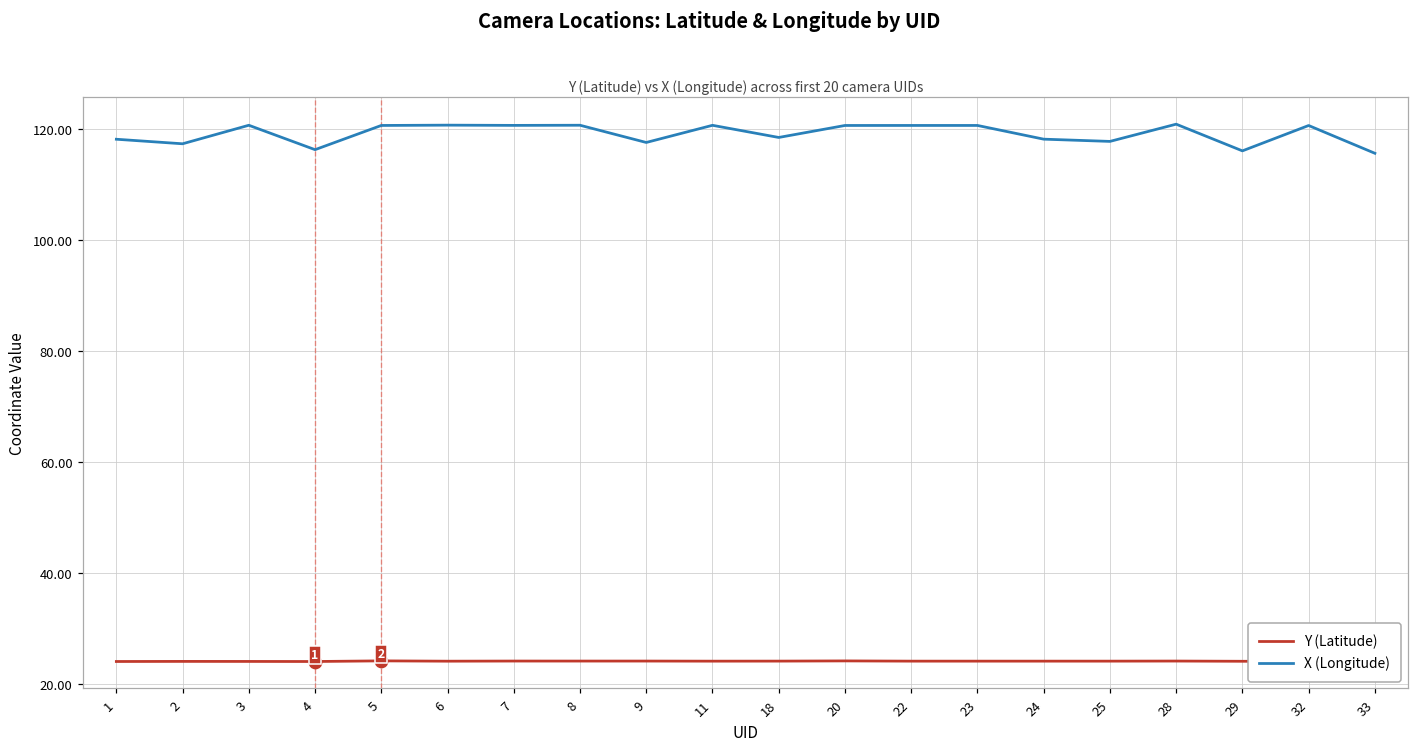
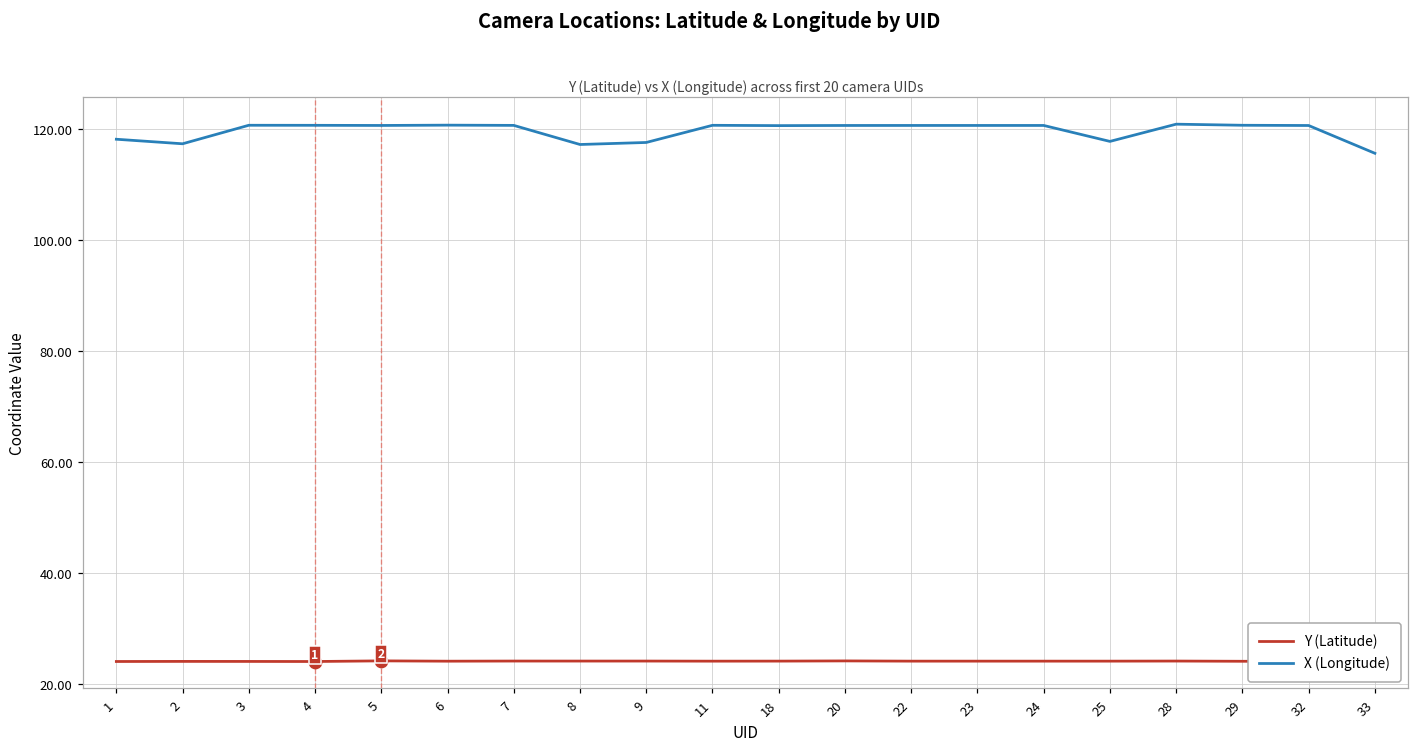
X (Longitude), 4: 116 -> 121
X (Longitude), 8: 121 -> 117
X (Longitude), 18: 118 -> 121
X (Longitude), 24: 118 -> 121
X (Longitude), 29: 116 -> 121
